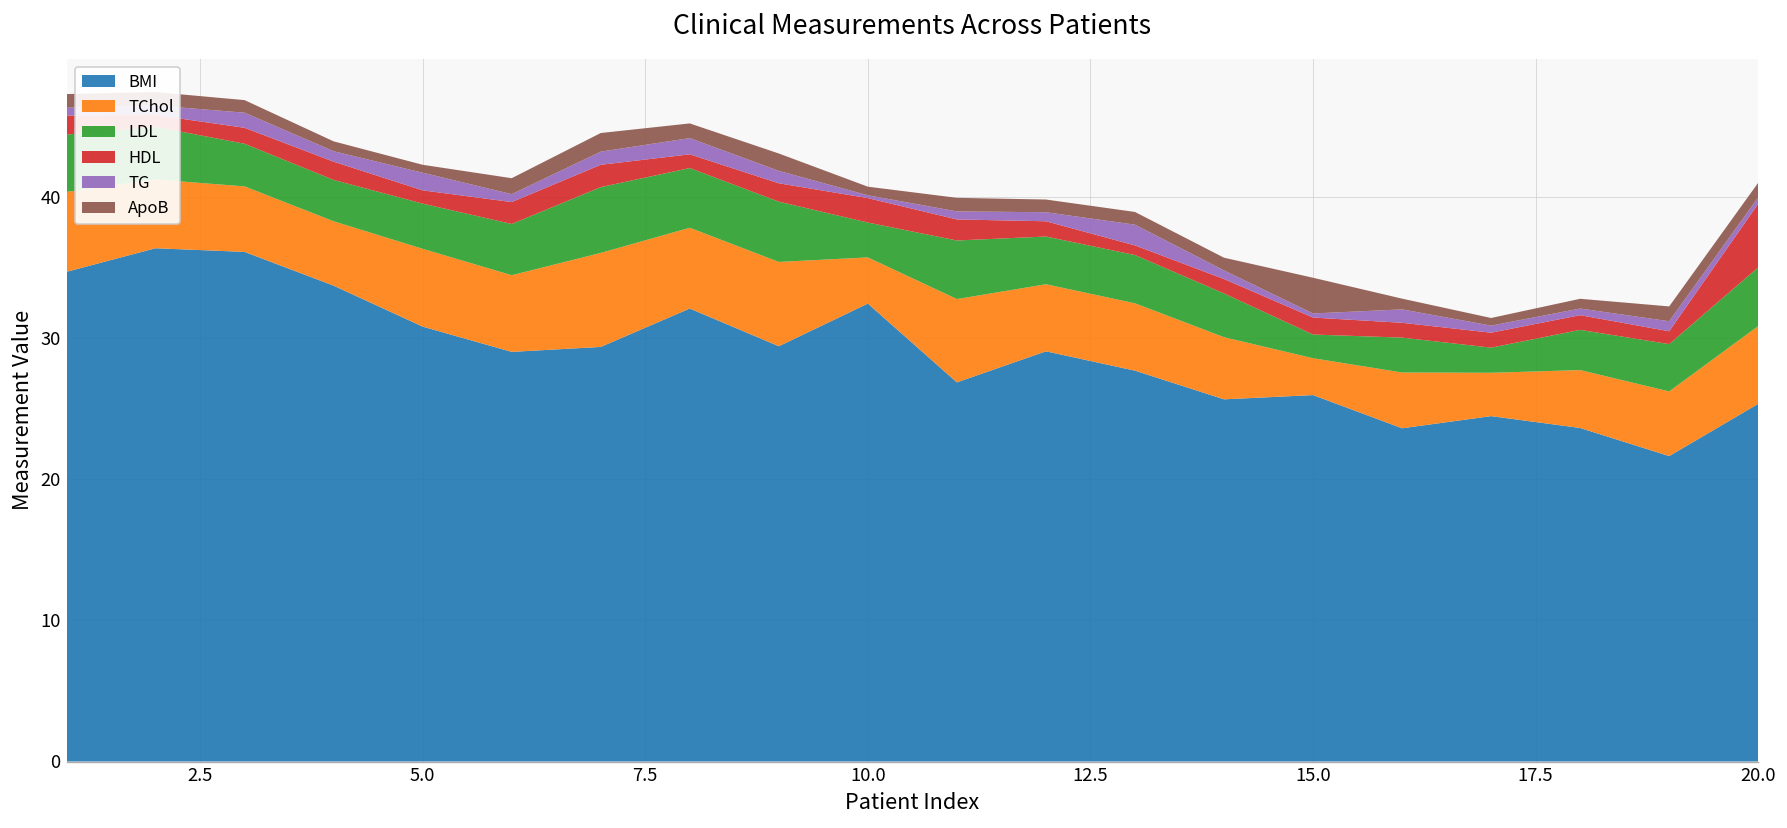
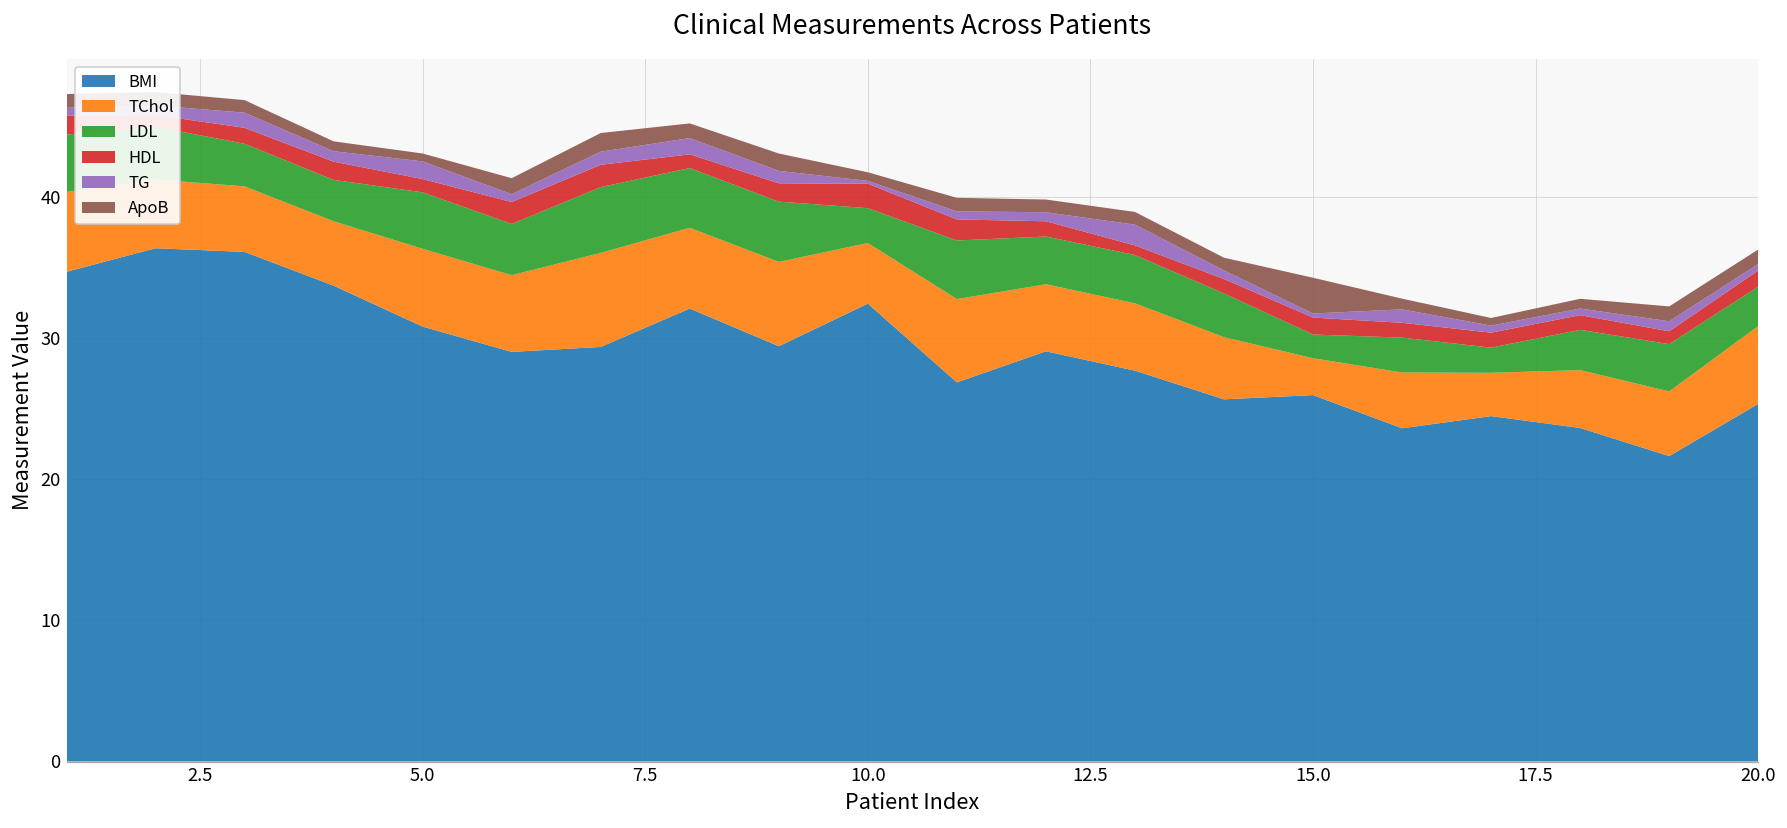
LDL, 5.0: 3.2 -> 4.0
TChol, 10.0: 3.3 -> 4.3
LDL, 20.0: 4.2 -> 2.8
HDL, 20.0: 4.5 -> 1.1
